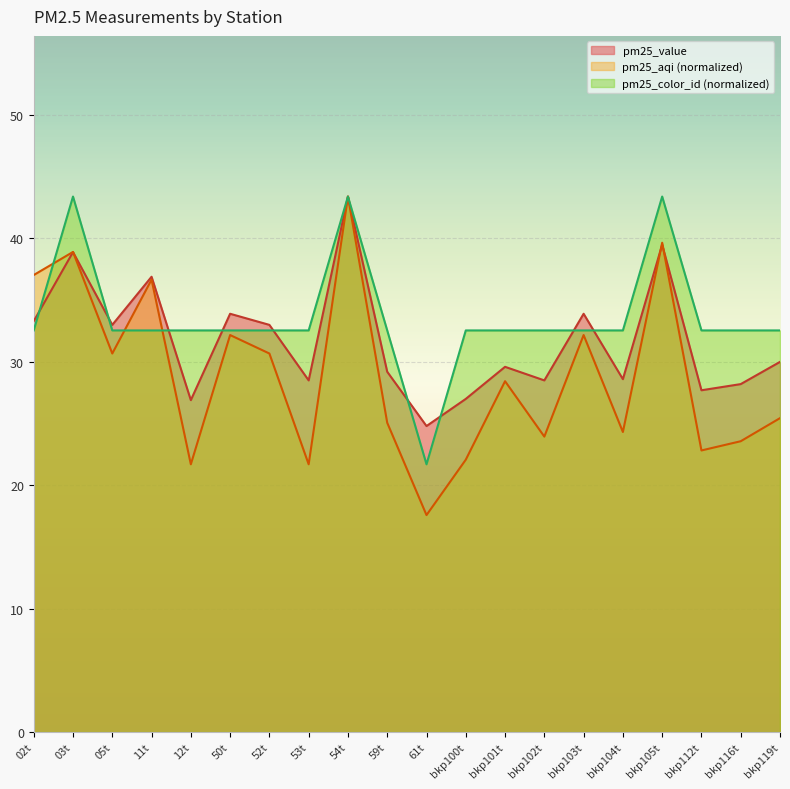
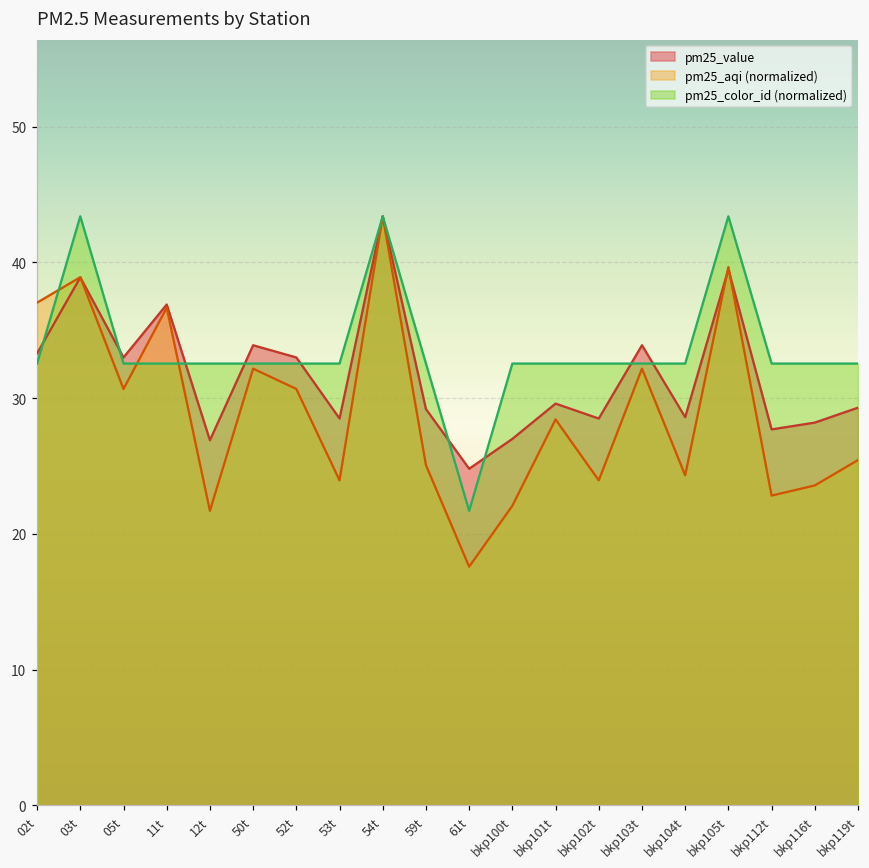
pm25_aqi (normalized), 53t: 21.7 -> 23.9
pm25_value, bkp119t: 30.0 -> 29.3
